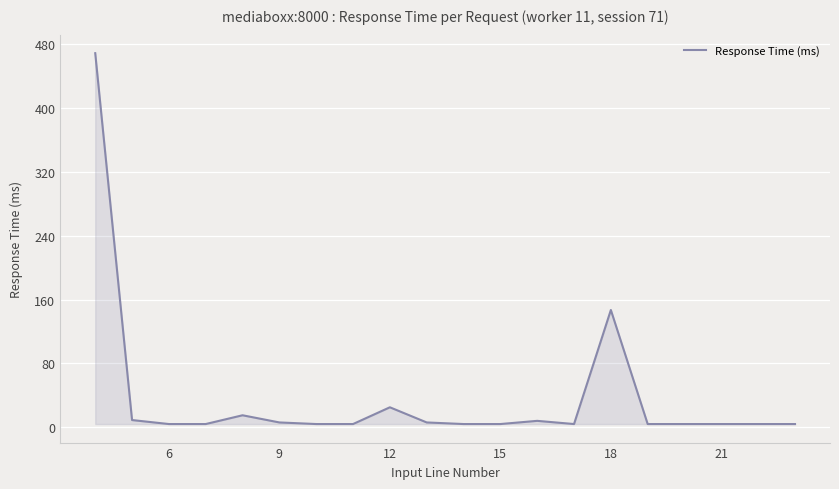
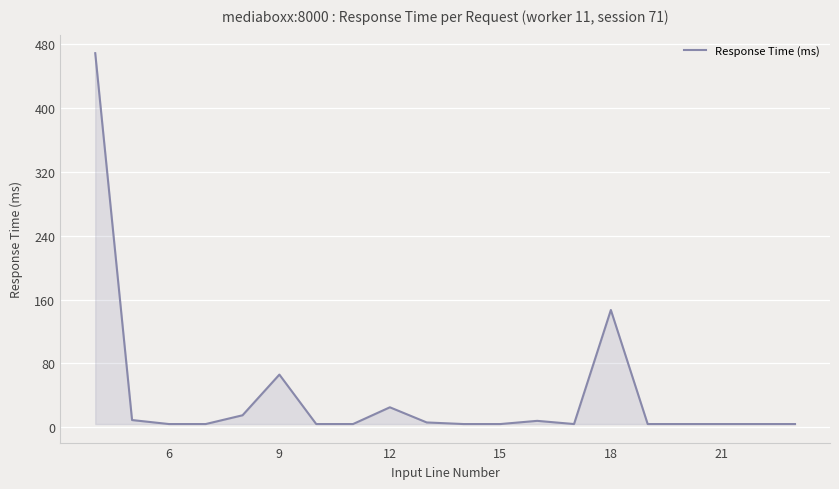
9: 10 -> 70
